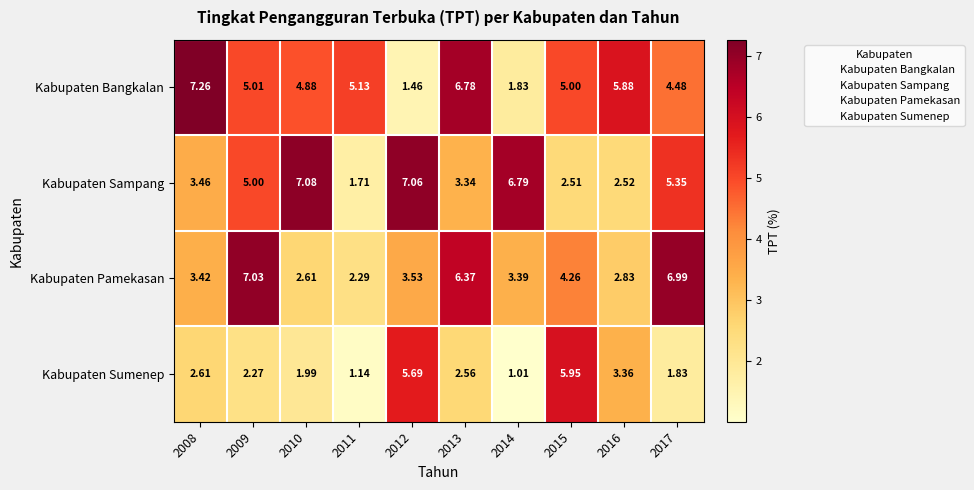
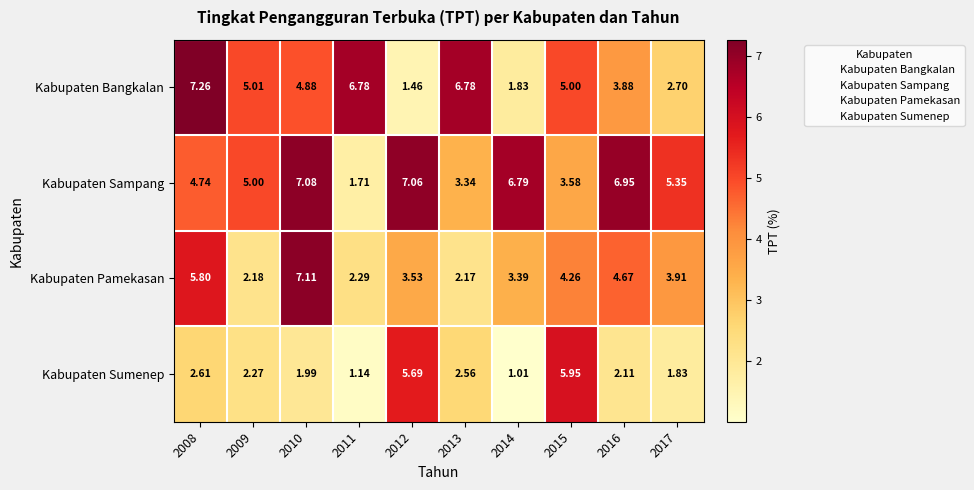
Kabupaten Bangkalan, 2011: 5.13 -> 6.78
Kabupaten Bangkalan, 2016: 5.88 -> 3.88
Kabupaten Bangkalan, 2017: 4.48 -> 2.70
Kabupaten Sampang, 2008: 3.46 -> 4.74
Kabupaten Sampang, 2015: 2.51 -> 3.58
Kabupaten Sampang, 2016: 2.52 -> 6.95
Kabupaten Pamekasan, 2008: 3.42 -> 5.80
Kabupaten Pamekasan, 2009: 7.03 -> 2.18
Kabupaten Pamekasan, 2010: 2.61 -> 7.11
Kabupaten Pamekasan, 2013: 6.37 -> 2.17
Kabupaten Pamekasan, 2016: 2.83 -> 4.67
Kabupaten Pamekasan, 2017: 6.99 -> 3.91
Kabupaten Sumenep, 2016: 3.36 -> 2.11
